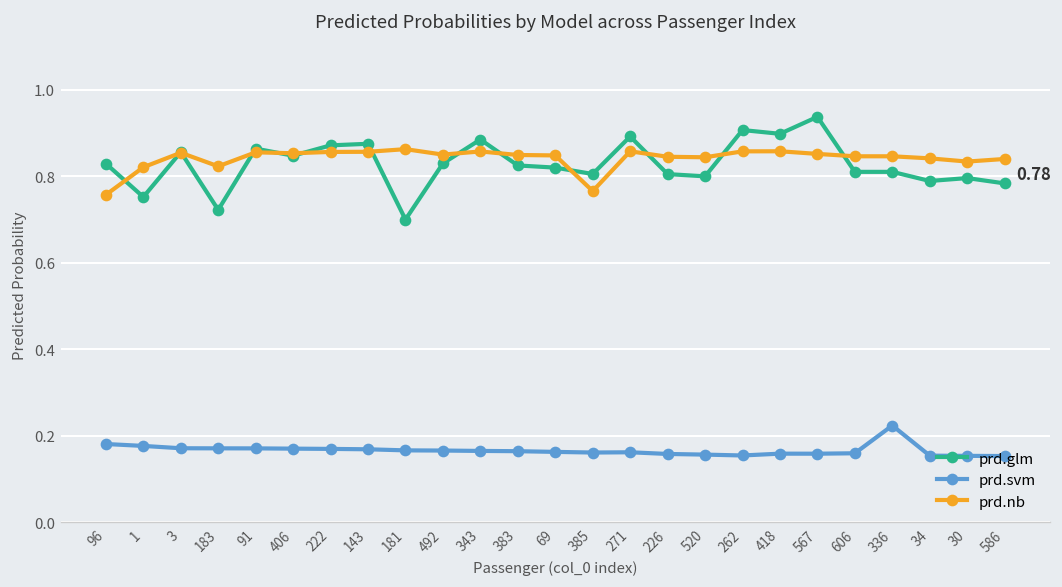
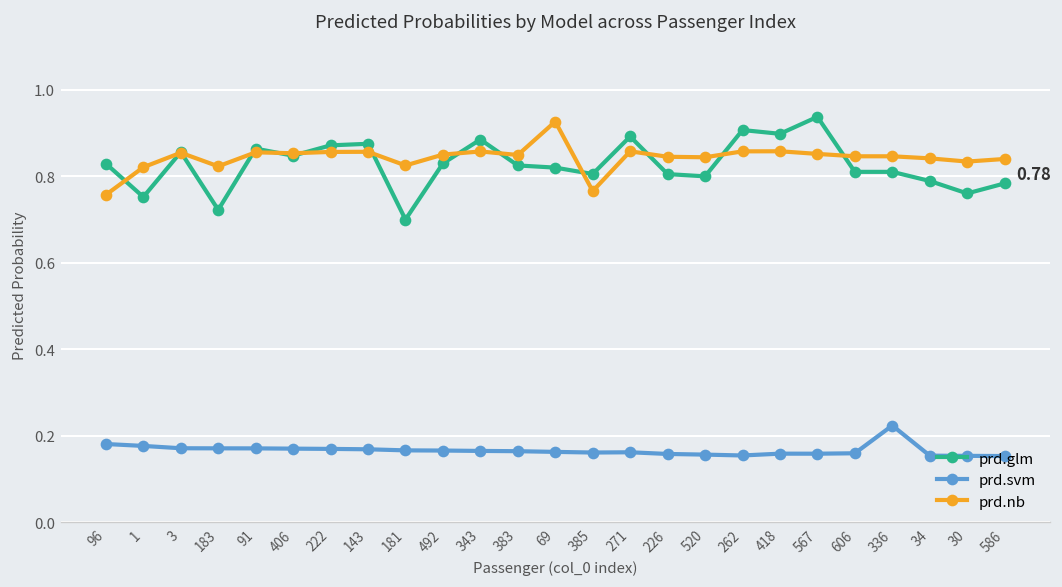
prd.nb, 181: 0.86 -> 0.83
prd.nb, 69: 0.85 -> 0.93
prd.glm, 30: 0.80 -> 0.76
